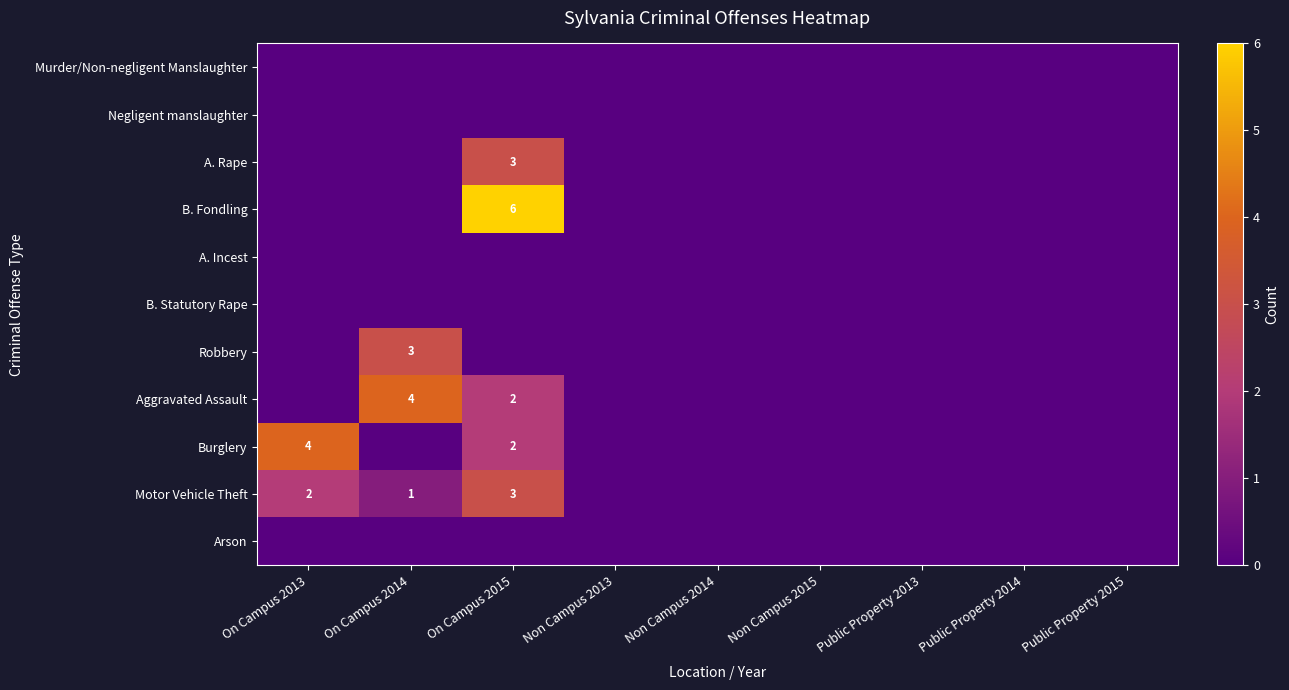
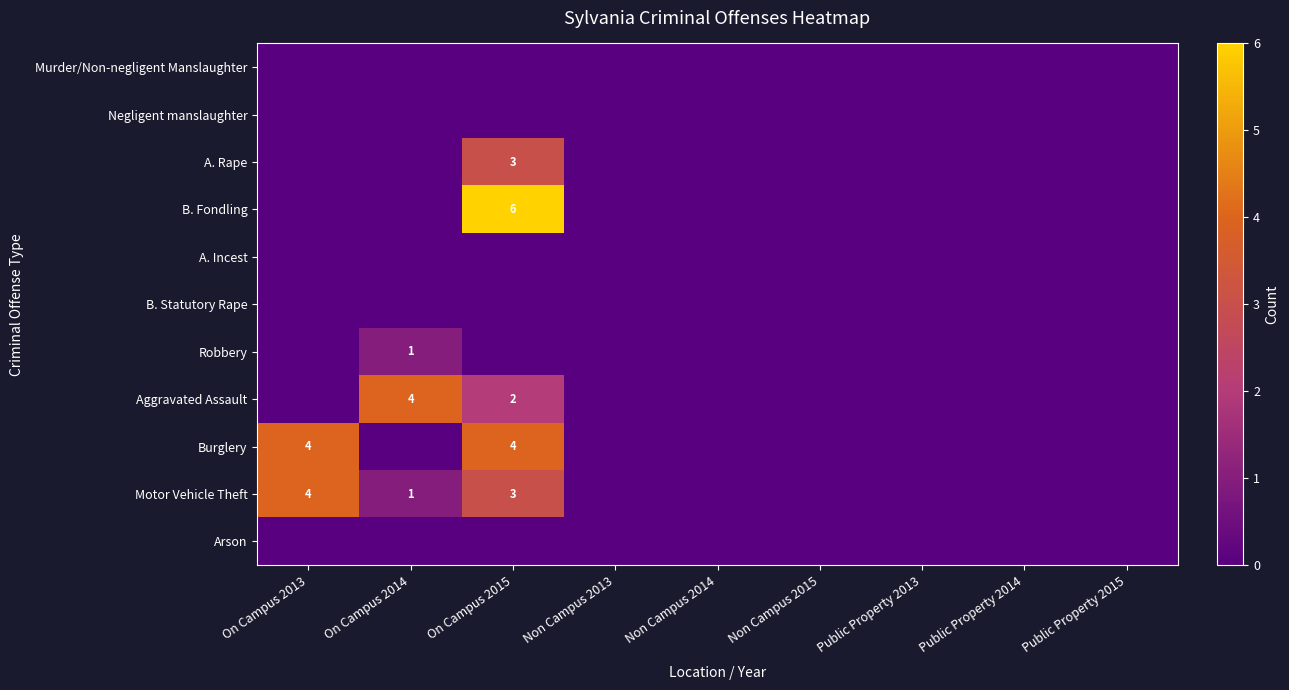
Robbery, On Campus 2014: 3 -> 1
Burglery, On Campus 2015: 2 -> 4
Motor Vehicle Theft, On Campus 2013: 2 -> 4
